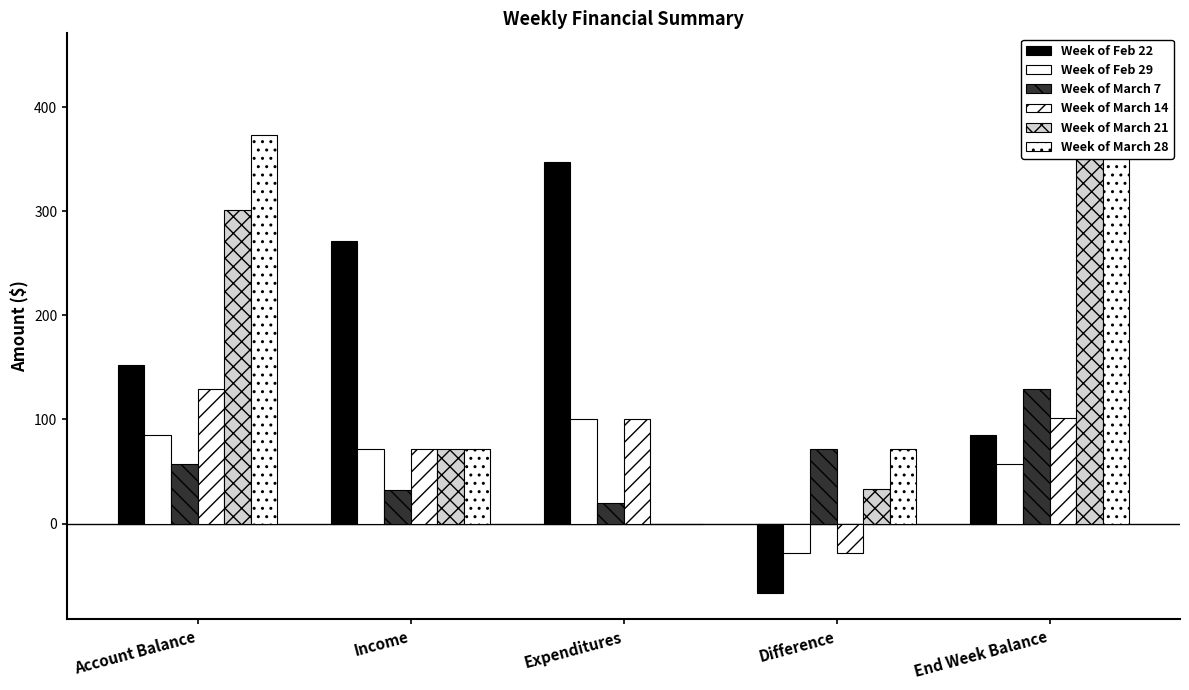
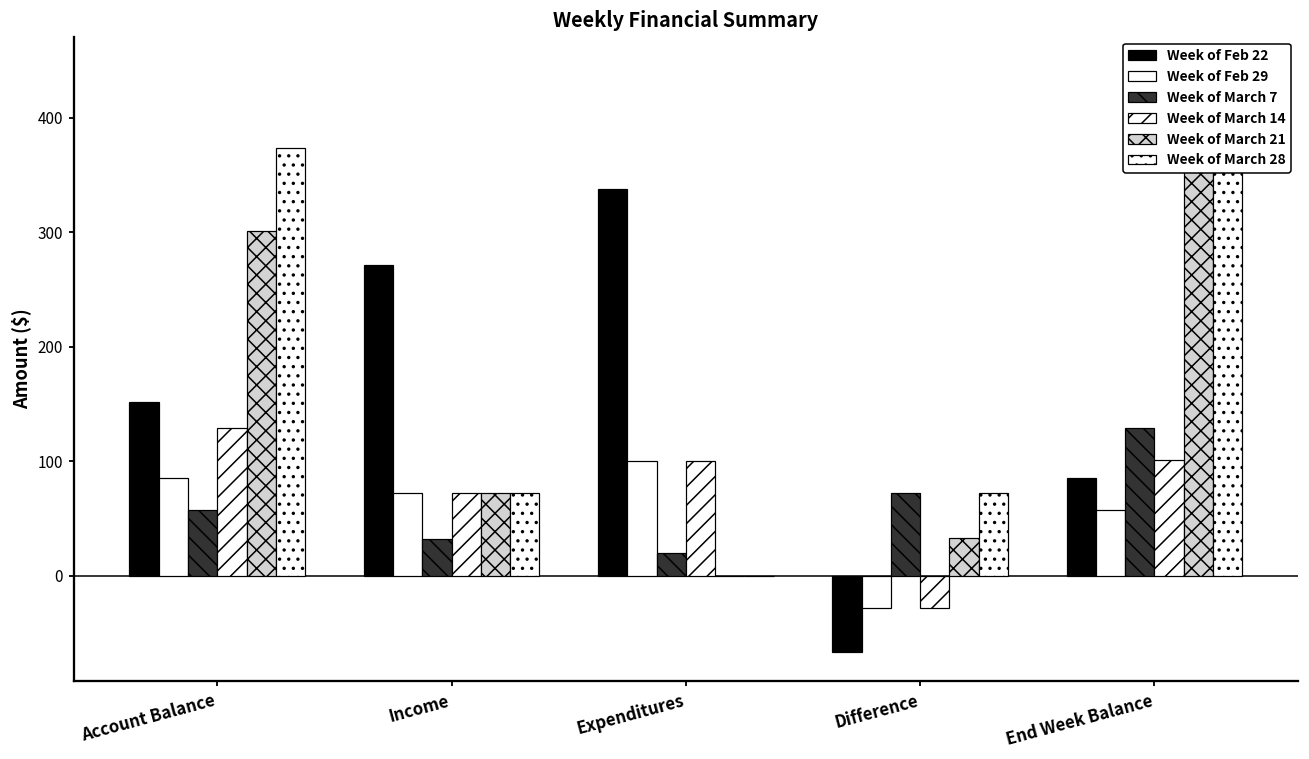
Week of Feb 22, Expenditures: 347 -> 338
